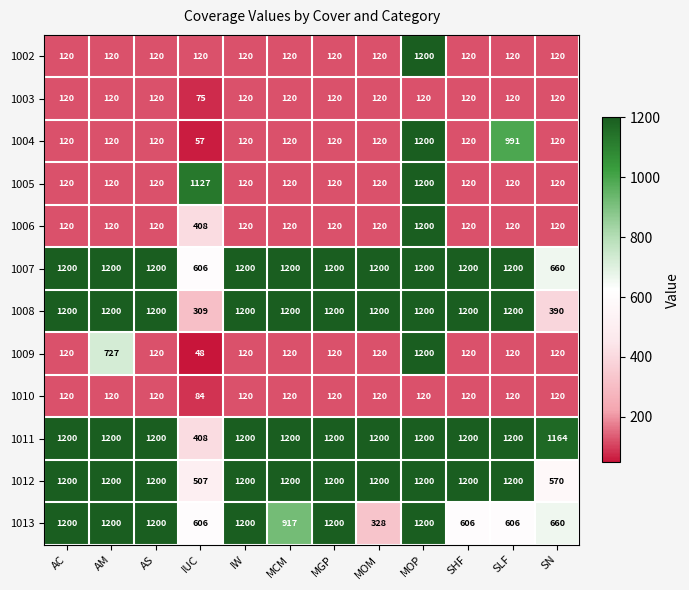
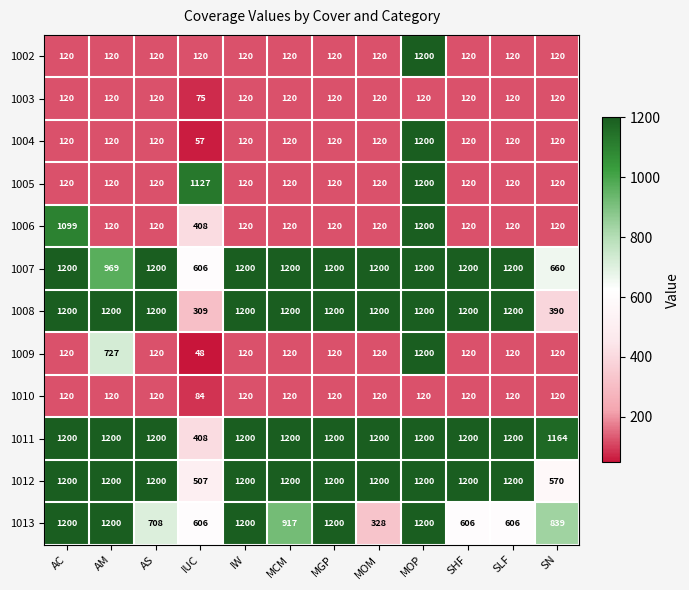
1004, SLF: 991 -> 120
1006, AC: 120 -> 1099
1007, AM: 1200 -> 969
1013, AS: 1200 -> 708
1013, SN: 660 -> 839
